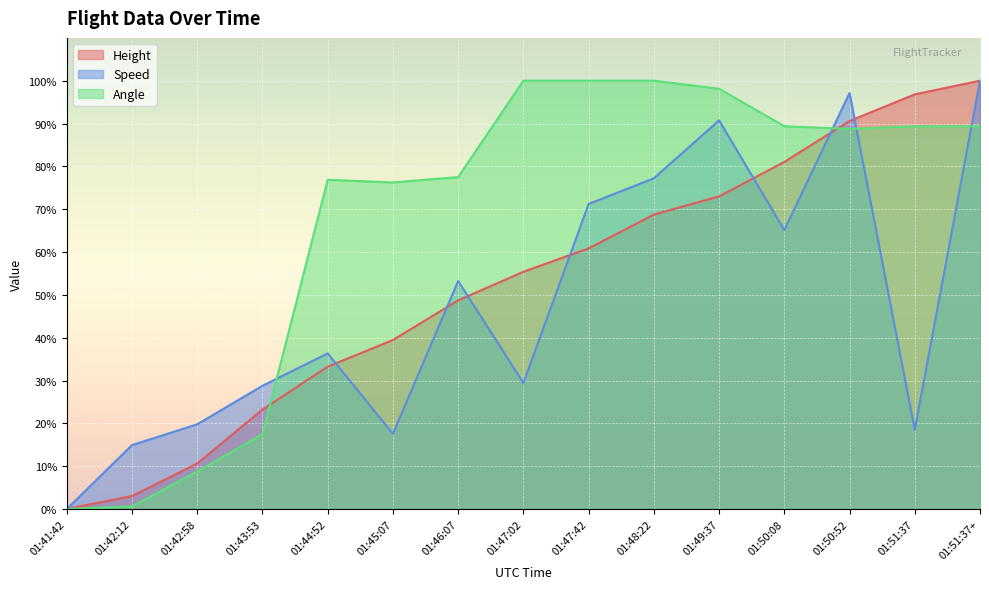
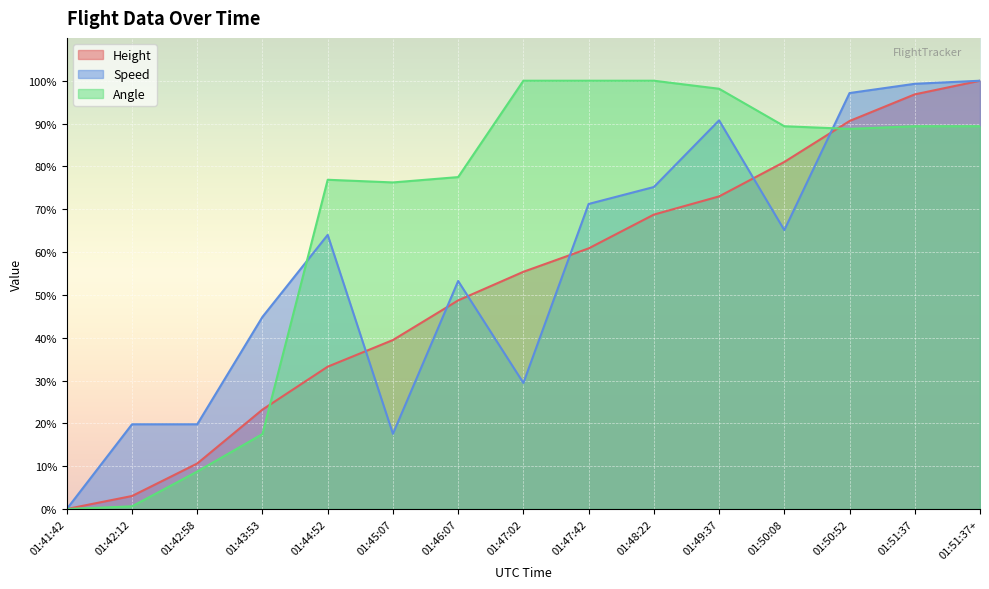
Speed, 01:42:12: 15% -> 20%
Speed, 01:43:53: 29% -> 45%
Speed, 01:44:52: 36% -> 64%
Speed, 01:48:22: 77% -> 75%
Speed, 01:51:37: 18% -> 99%
